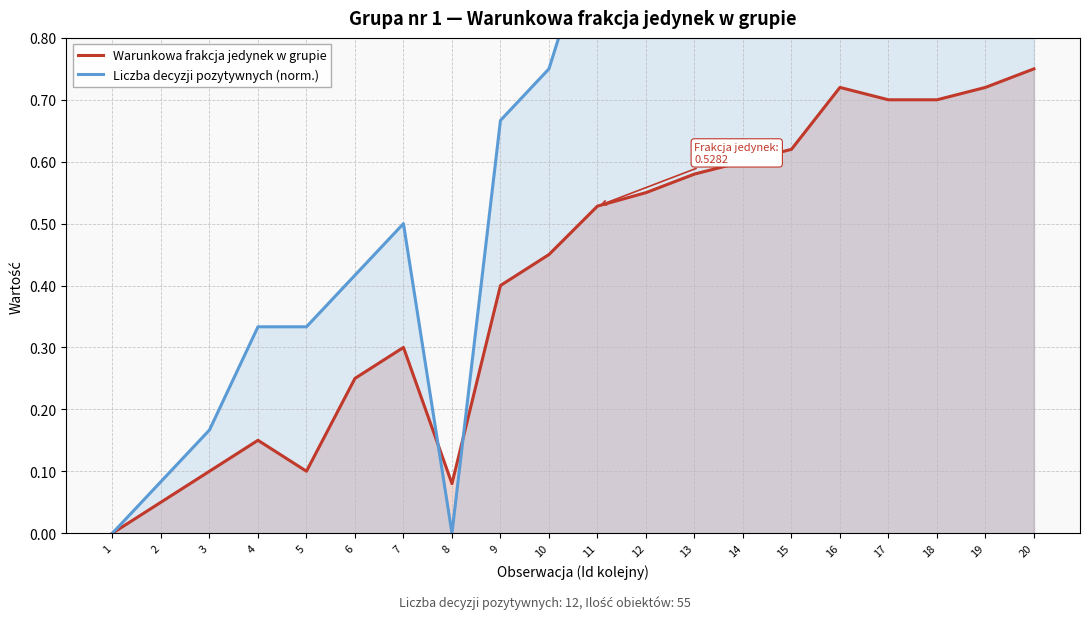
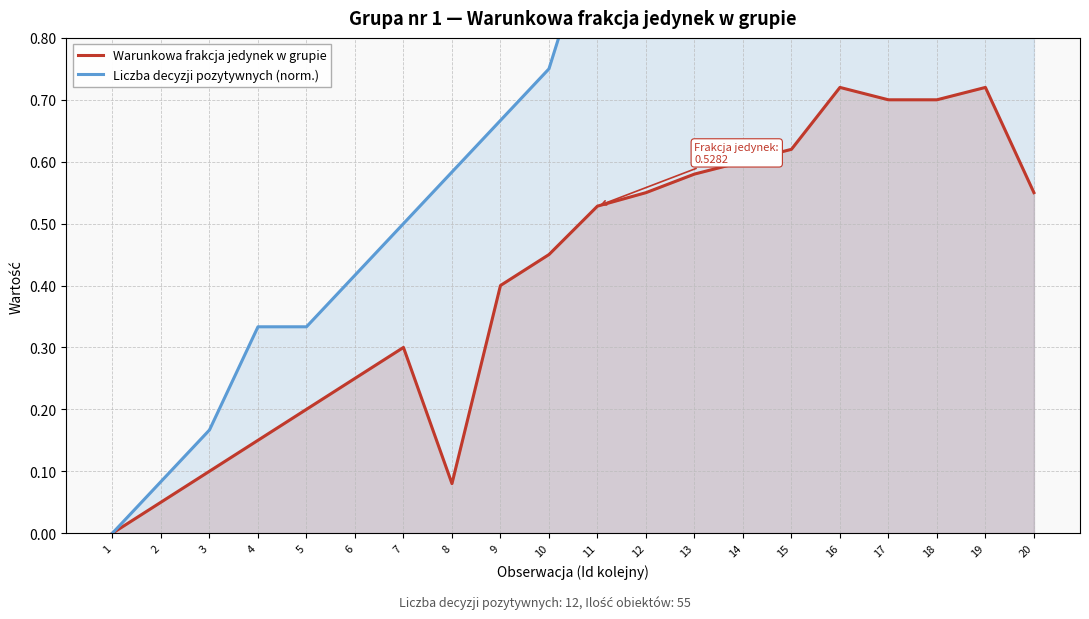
Warunkowa frakcja jedynek w grupie, 5: 0.1 -> 0.2
Liczba decyzji pozytywnych (norm.), 8: 0.00 -> 0.58
Warunkowa frakcja jedynek w grupie, 20: 0.75 -> 0.55
